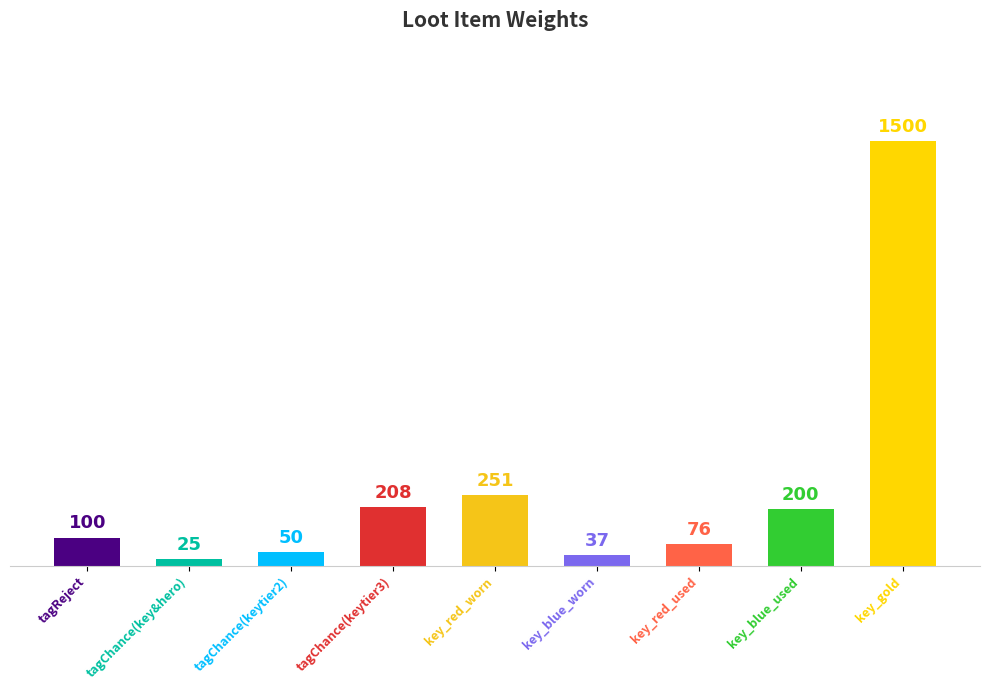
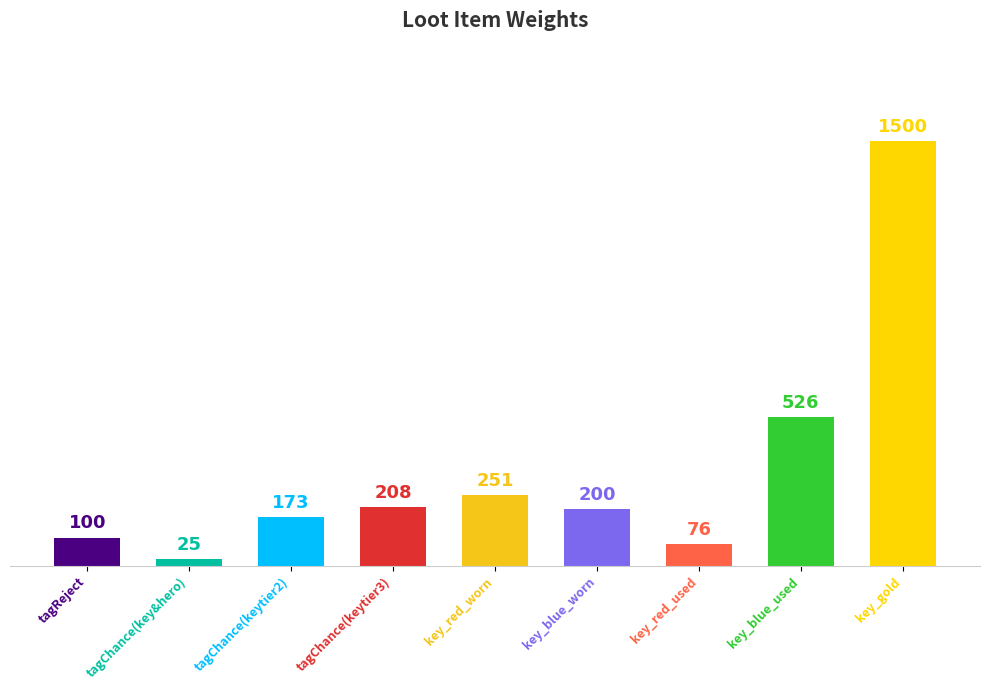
tagChance(keytier2): 50 -> 173
key_blue_worn: 37 -> 200
key_blue_used: 200 -> 526
